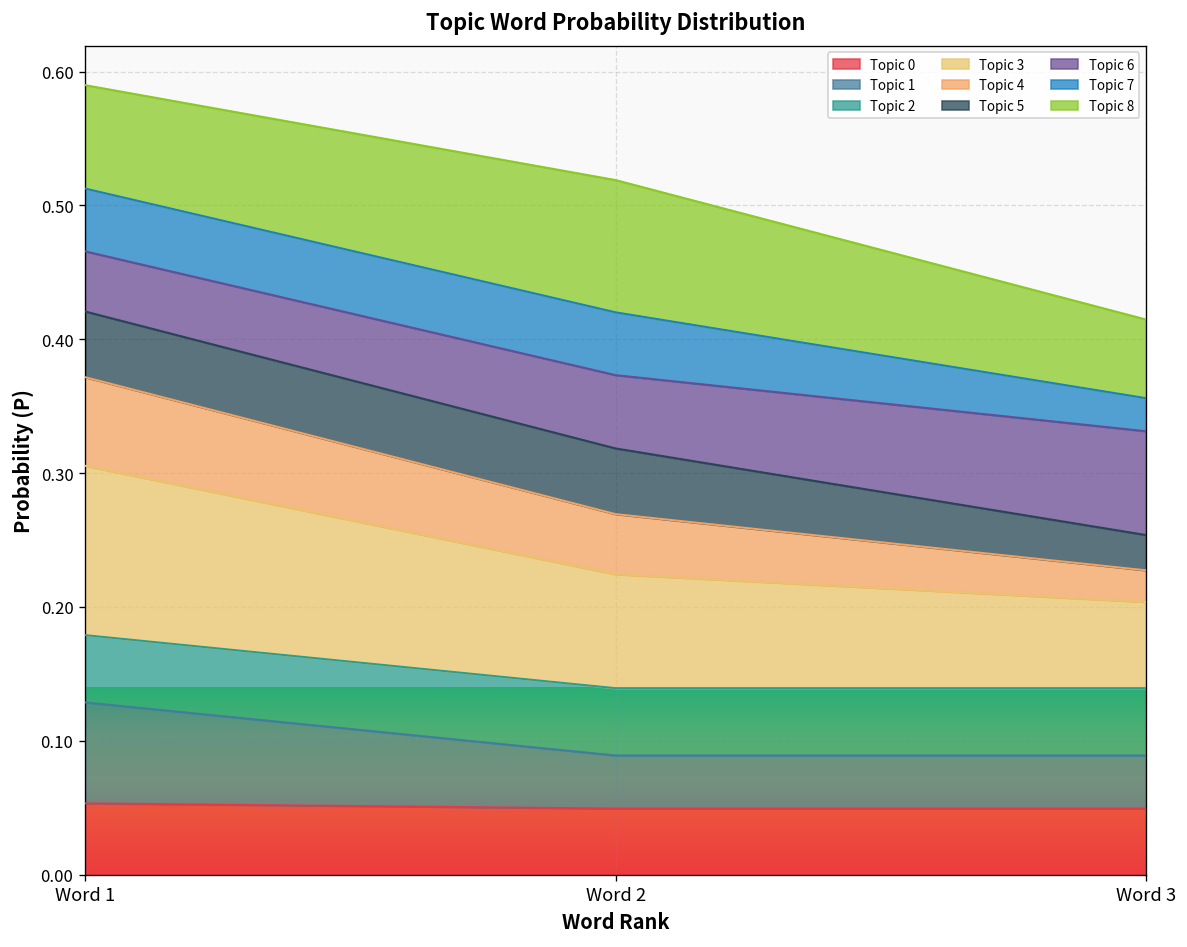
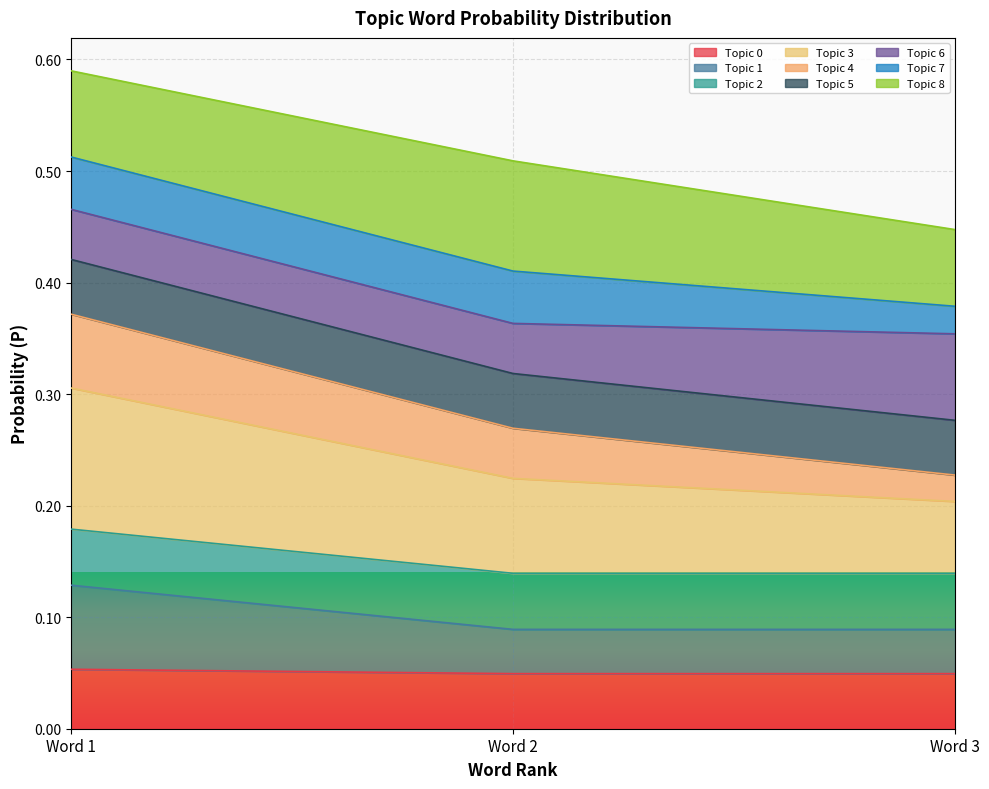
Topic 6, Word 2: 0.055 -> 0.045
Topic 5, Word 3: 0.026 -> 0.049
Topic 8, Word 3: 0.059 -> 0.069
